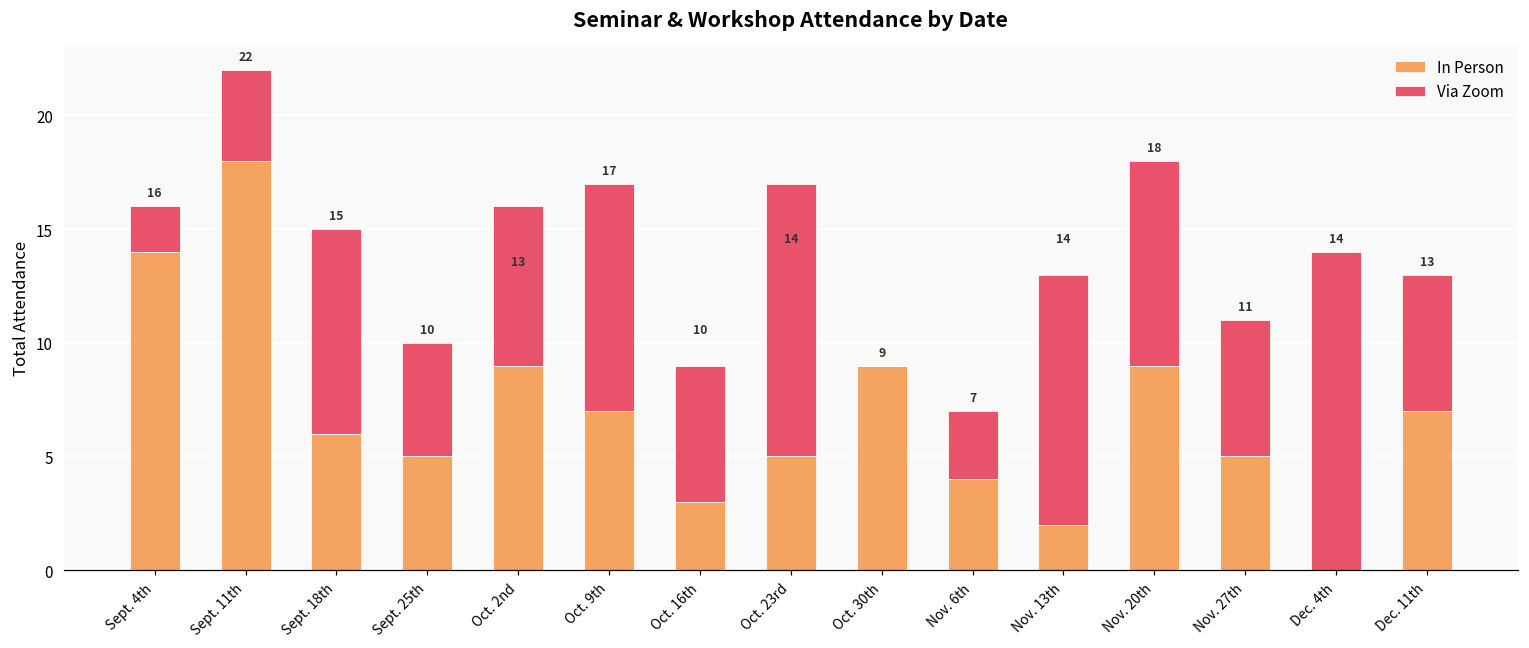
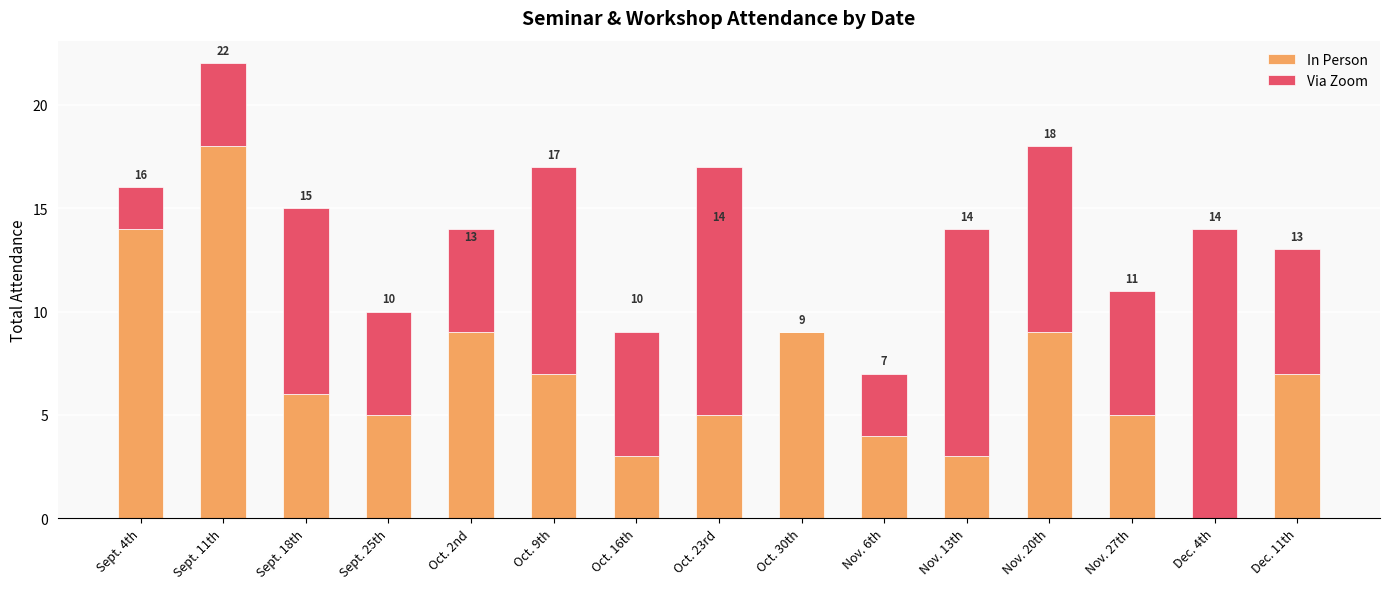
Via Zoom, Oct. 2nd: 7 -> 5
In Person, Nov. 13th: 2 -> 3
